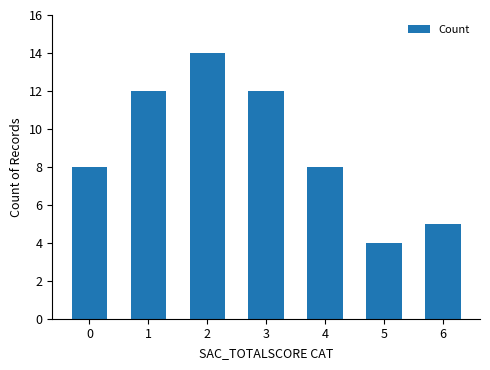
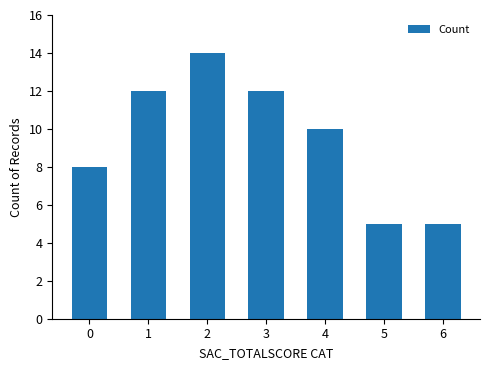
4: 8 -> 10
5: 4 -> 5
